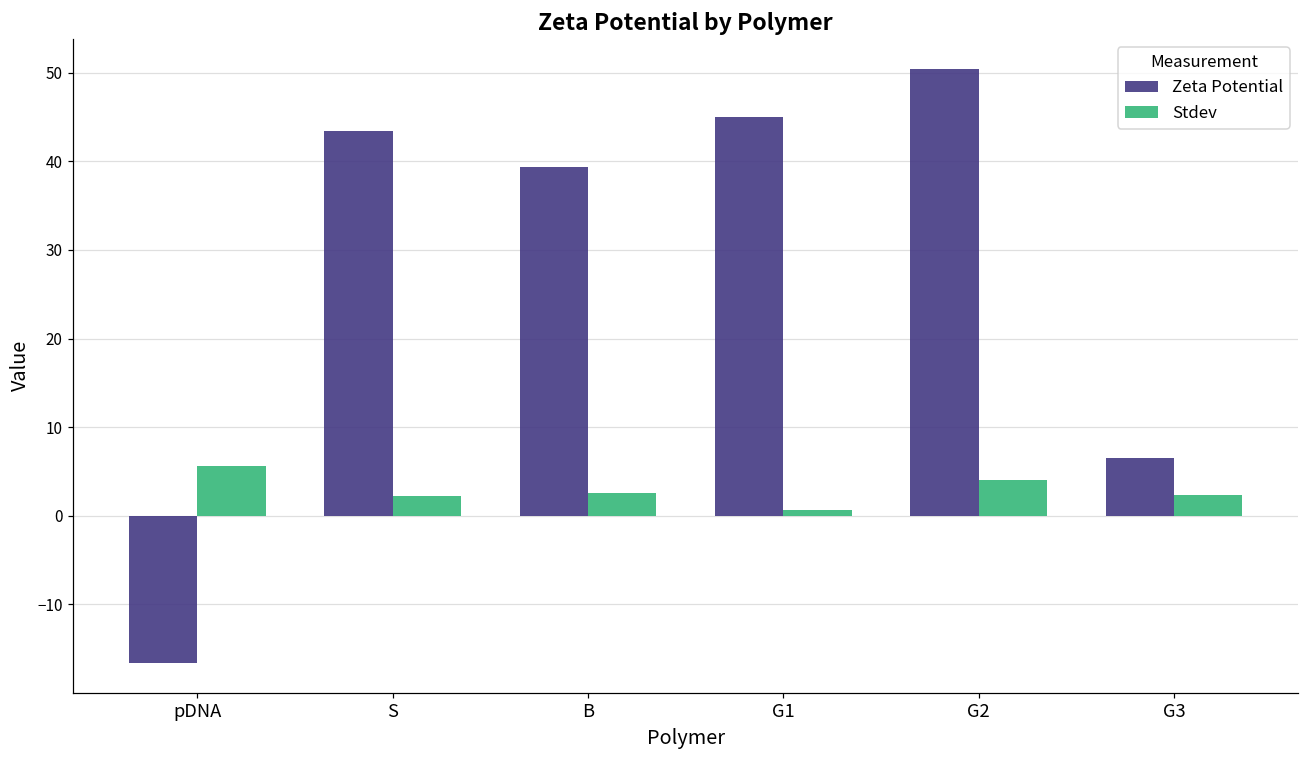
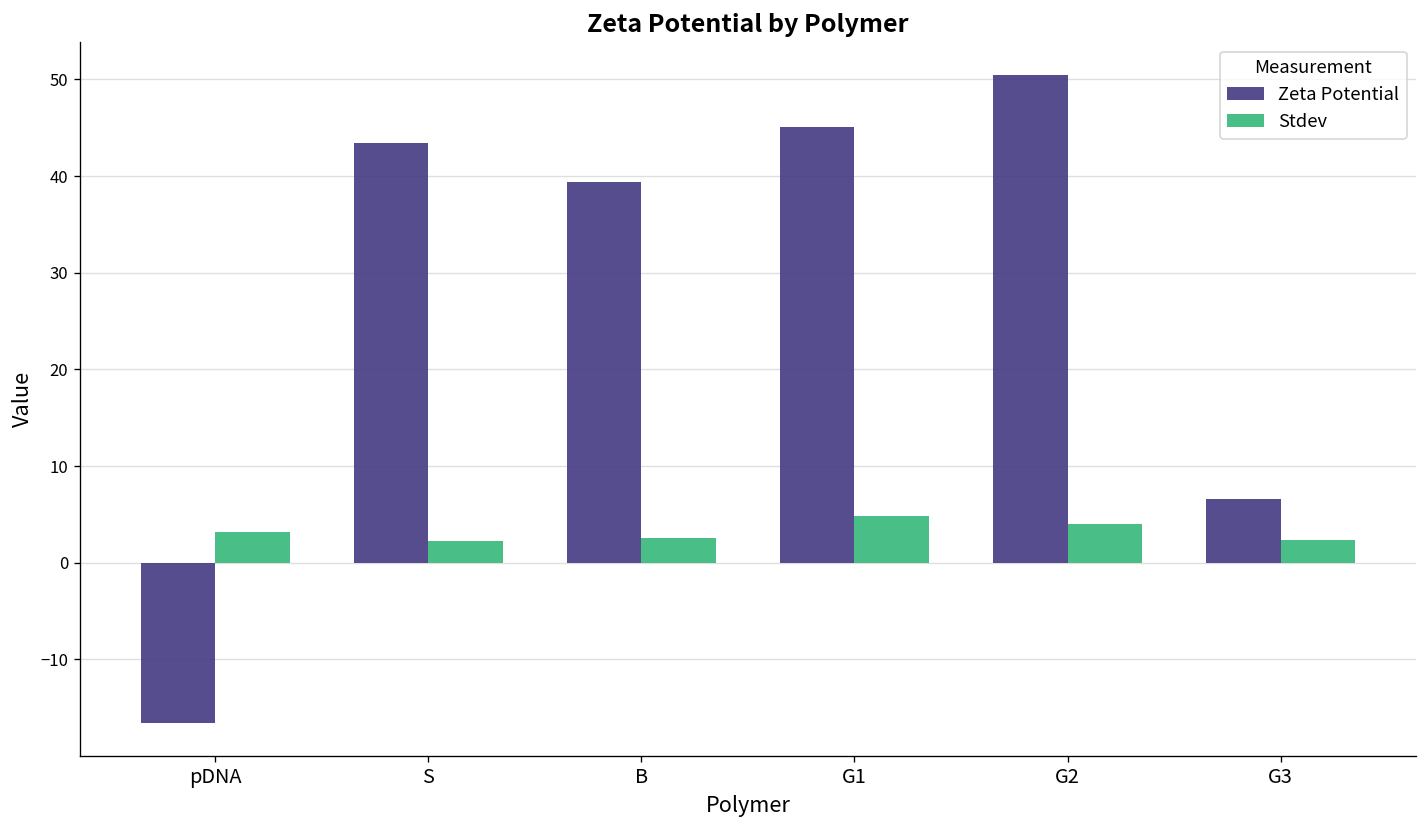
Stdev, pDNA: 6 -> 3
Stdev, G1: 1 -> 5
